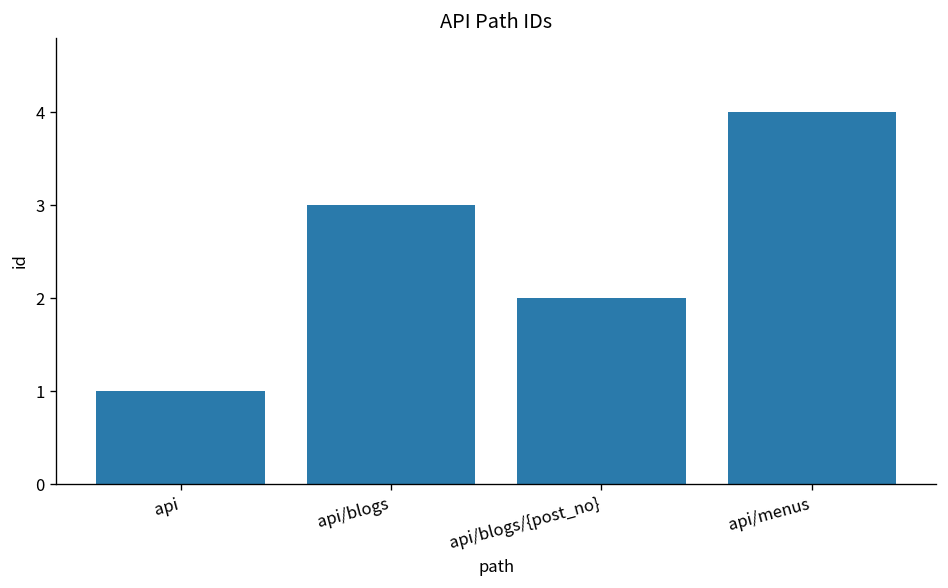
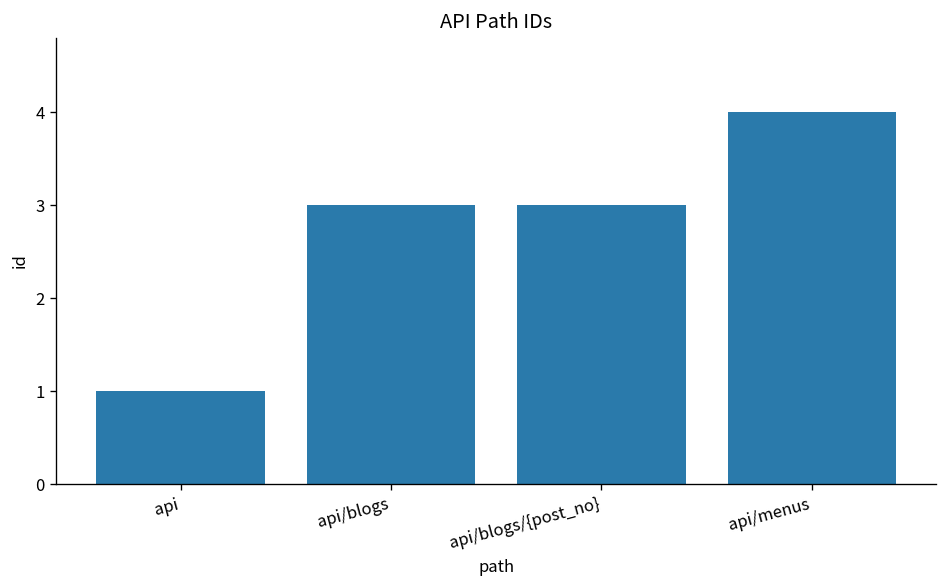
api/blogs/{post_no}: 2 -> 3
